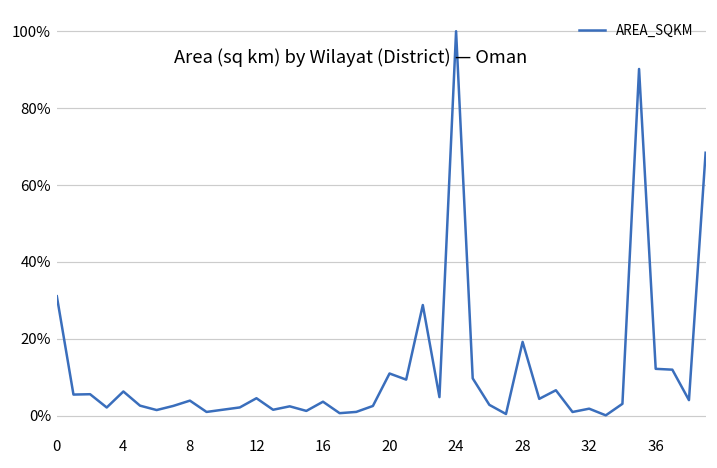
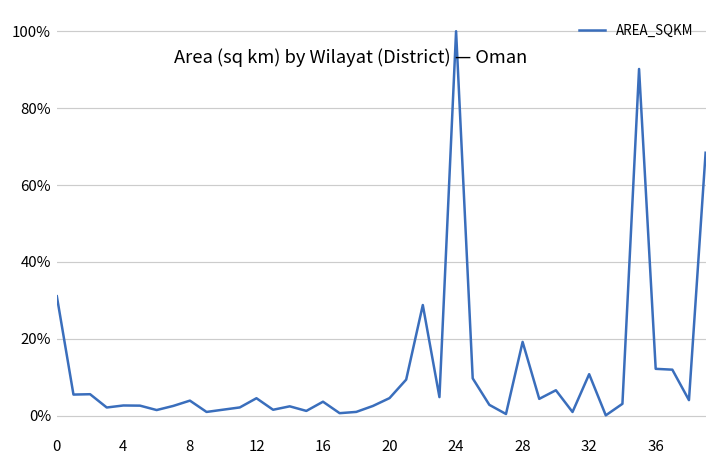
4: 6% -> 3%
20: 11% -> 5%
32: 2% -> 11%
